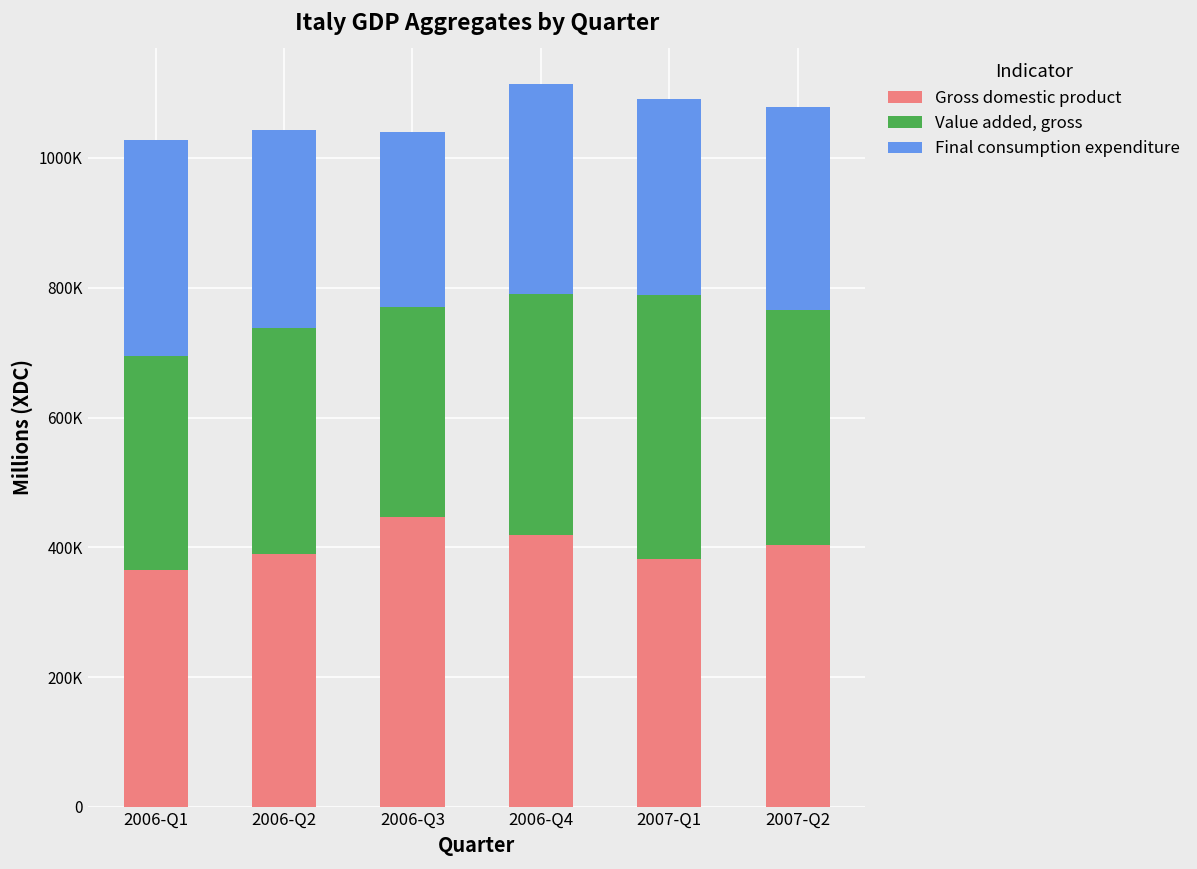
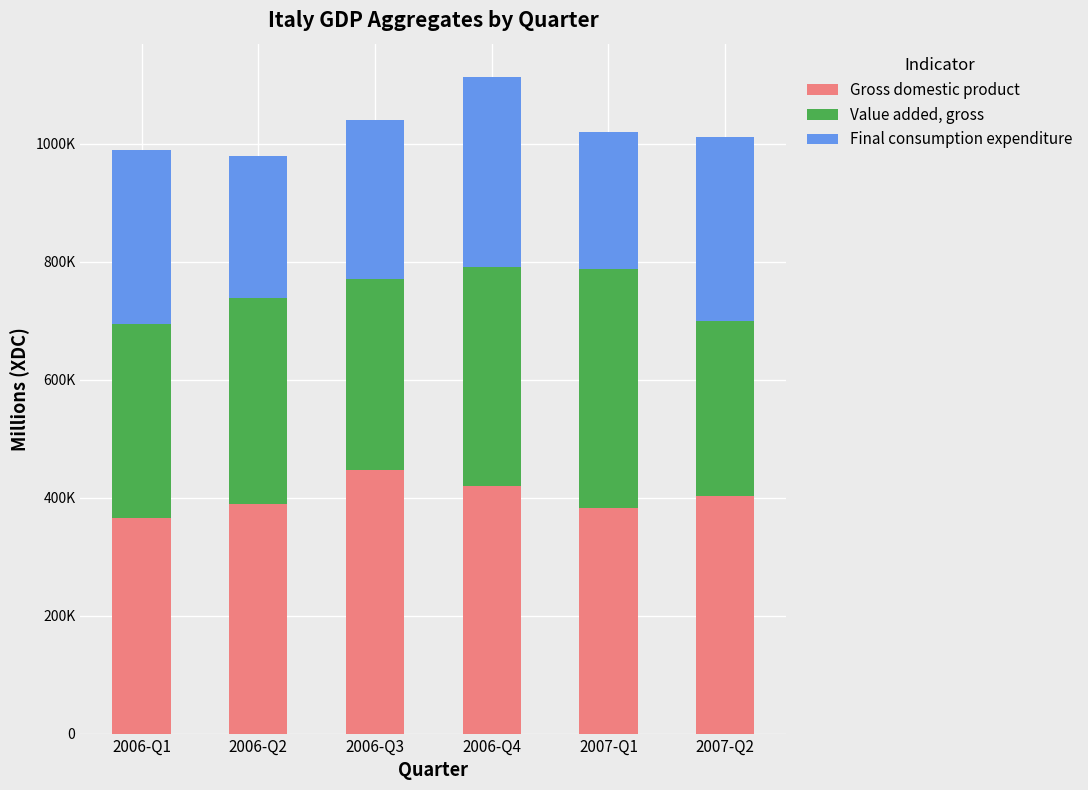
Final consumption expenditure, 2006-Q1: 330000 -> 290000
Final consumption expenditure, 2006-Q2: 300000 -> 240000
Final consumption expenditure, 2007-Q1: 300000 -> 230000
Value added, gross, 2007-Q2: 360000 -> 300000
